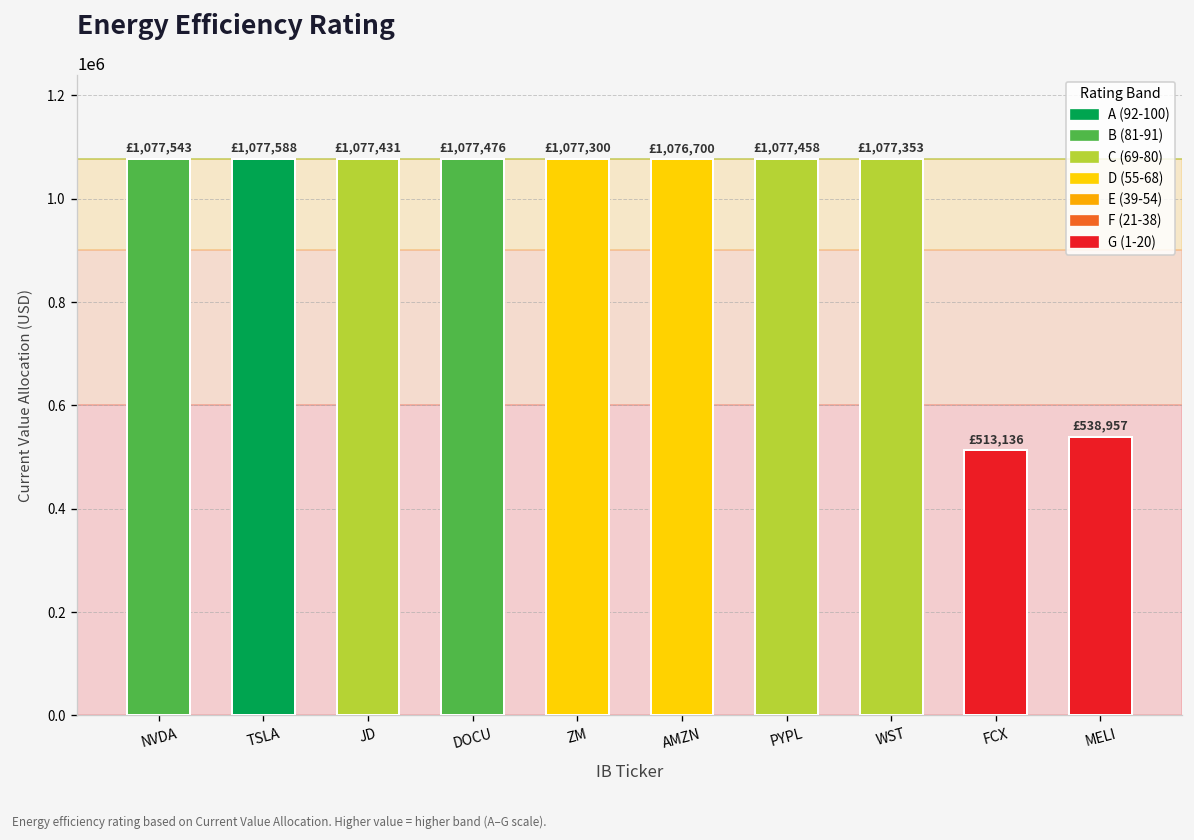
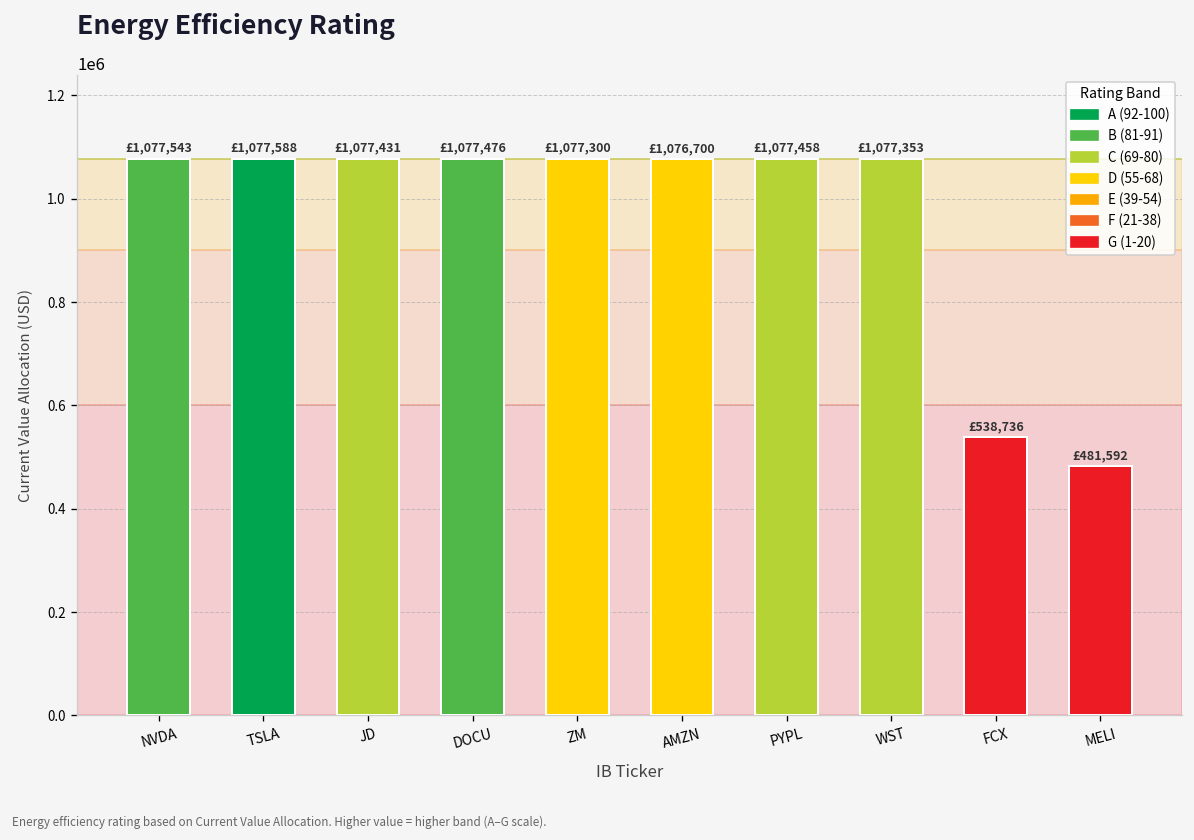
FCX: £513,136 -> £538,736
MELI: £538,957 -> £481,592
